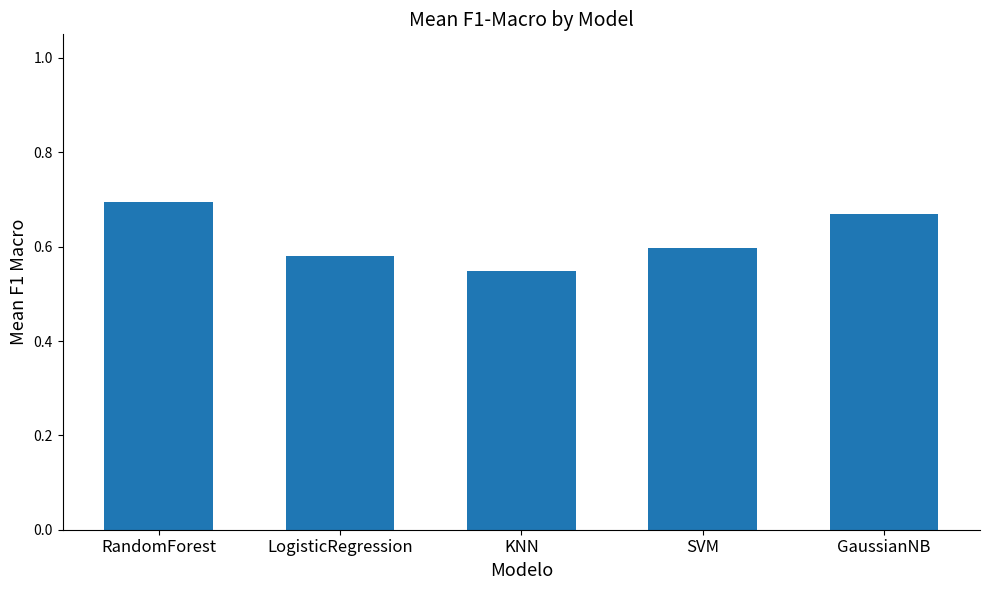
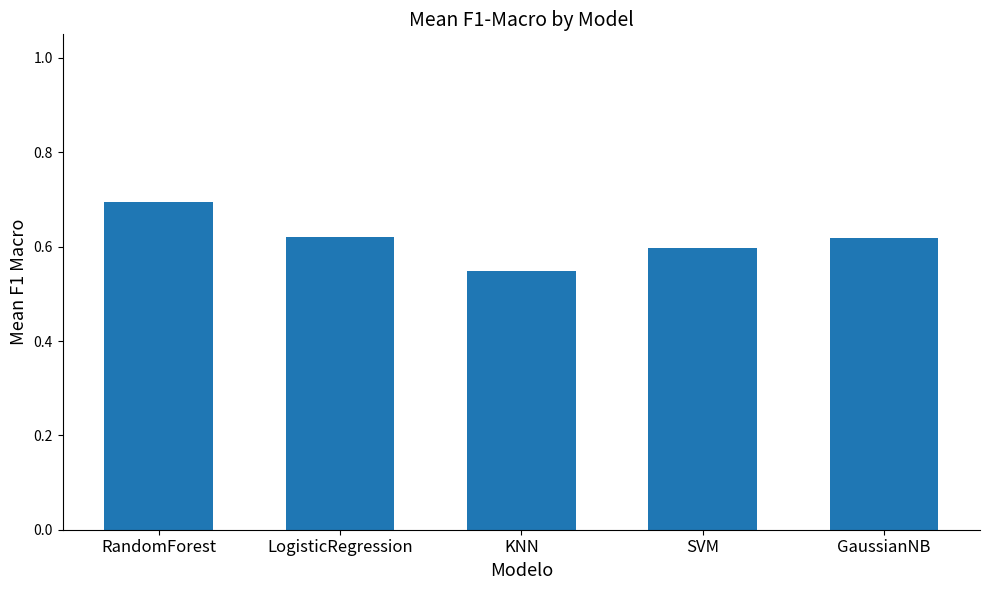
LogisticRegression: 0.58 -> 0.62
GaussianNB: 0.67 -> 0.62
